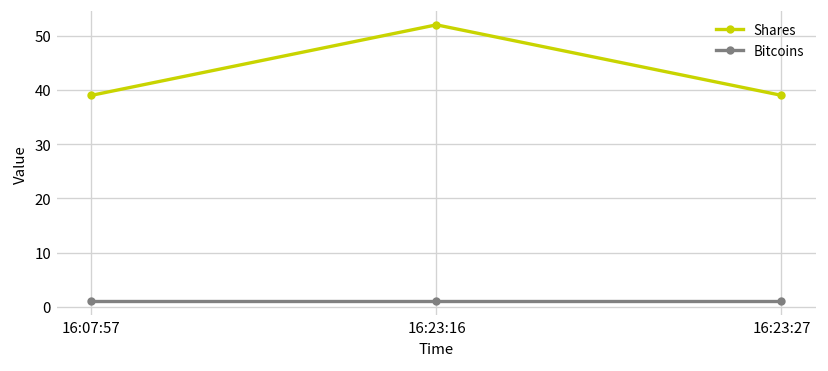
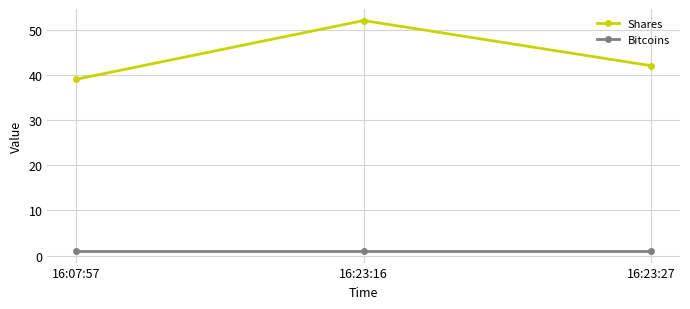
Shares, 16:23:27: 39 -> 42
